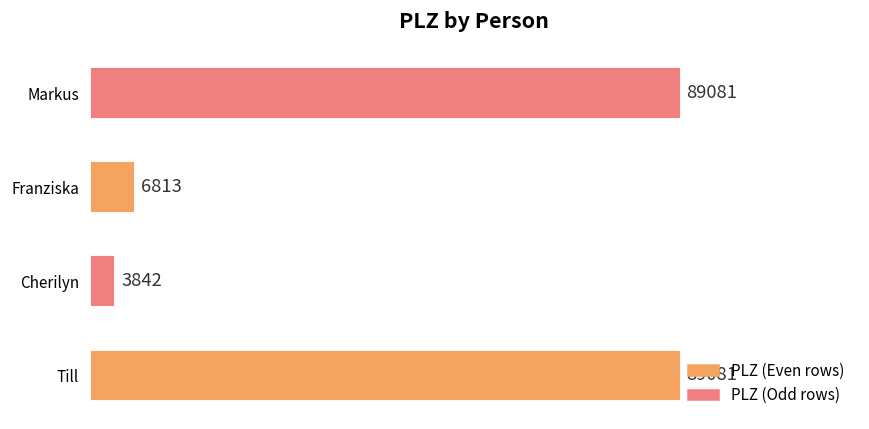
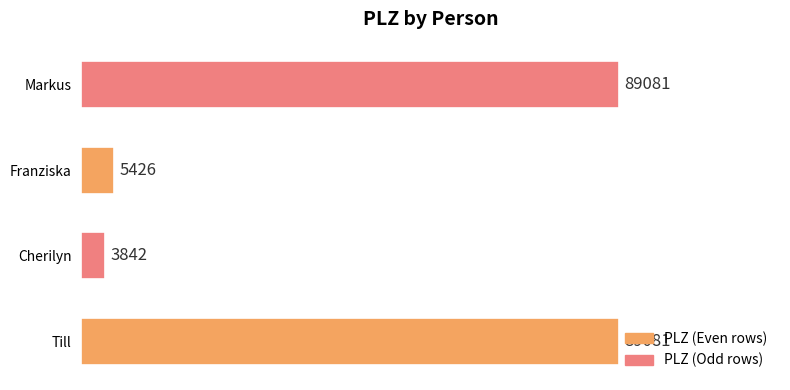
Franziska: 6813 -> 5426
